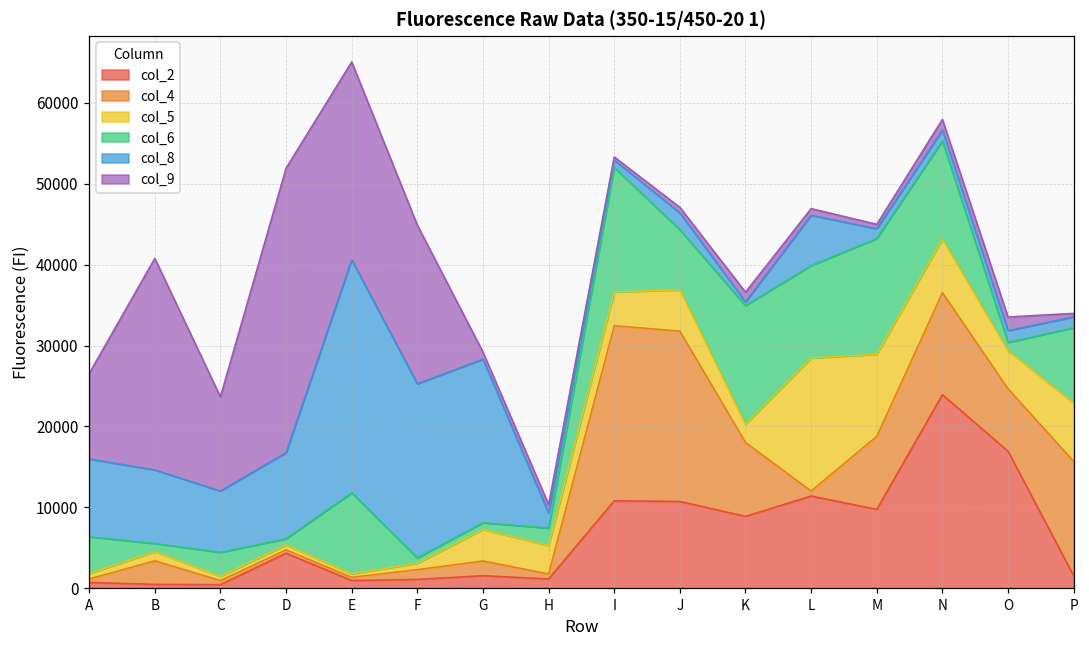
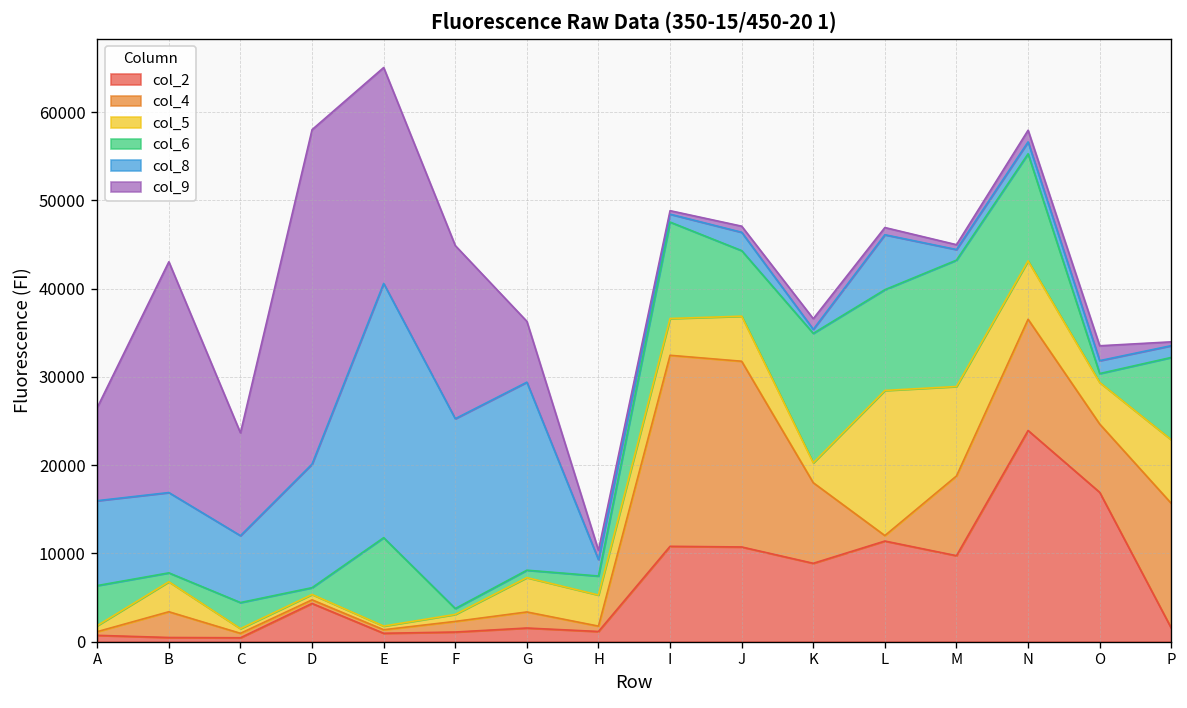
col_5, B: 1000 -> 3000
col_8, D: 11000 -> 14000
col_9, D: 35000 -> 38000
col_8, G: 20000 -> 21000
col_9, G: 1000 -> 7000
col_6, I: 15000 -> 11000
